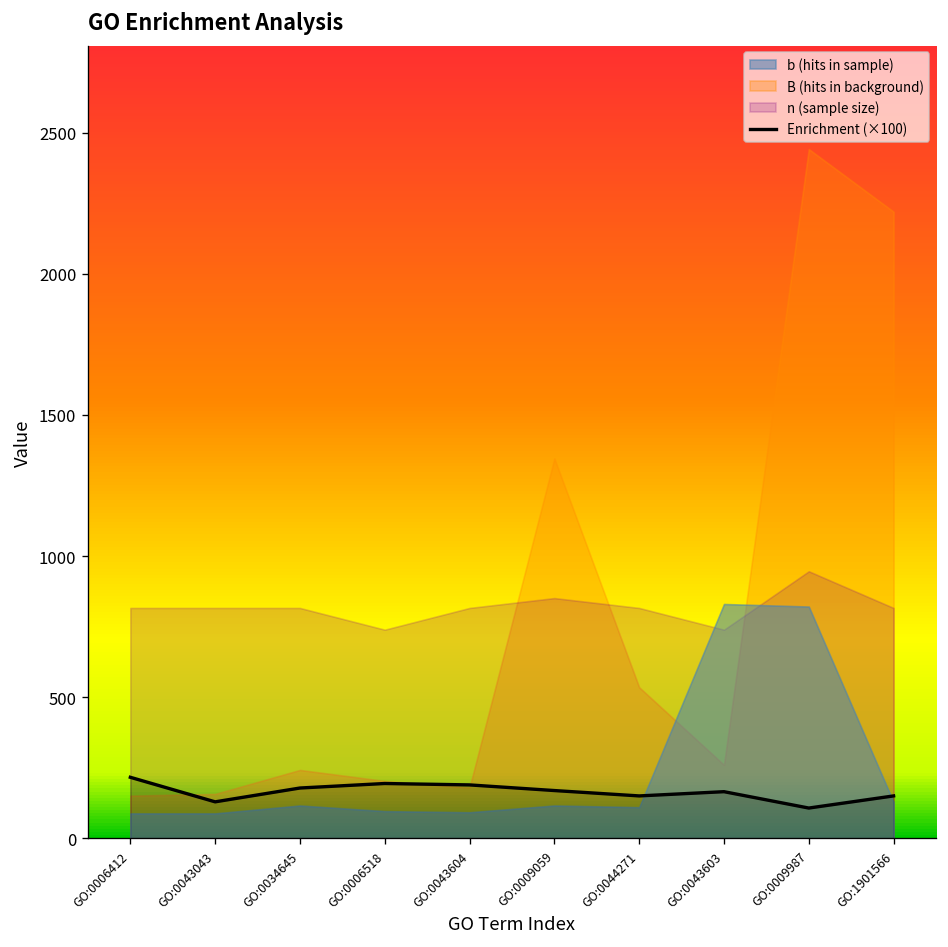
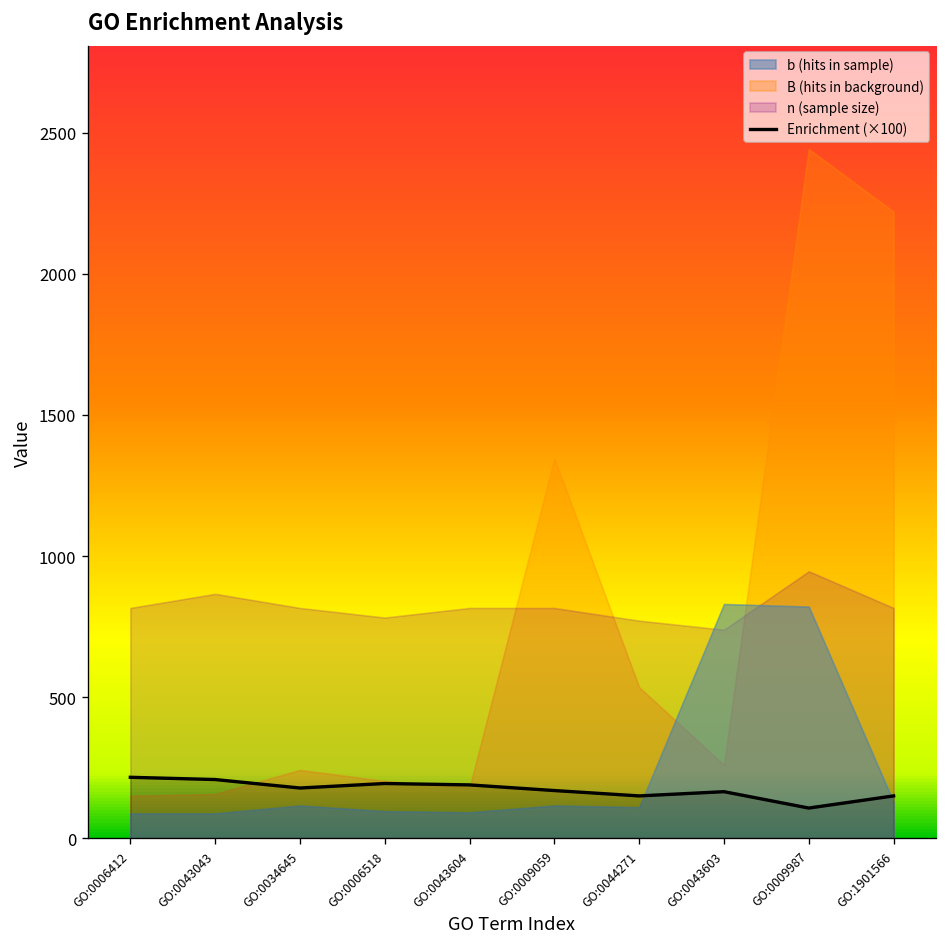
Enrichment (×100), GO:0043043: 130 -> 210
n (sample size), GO:0043043: 820 -> 870
n (sample size), GO:0006518: 740 -> 780
n (sample size), GO:0009059: 850 -> 820
n (sample size), GO:0044271: 820 -> 770
